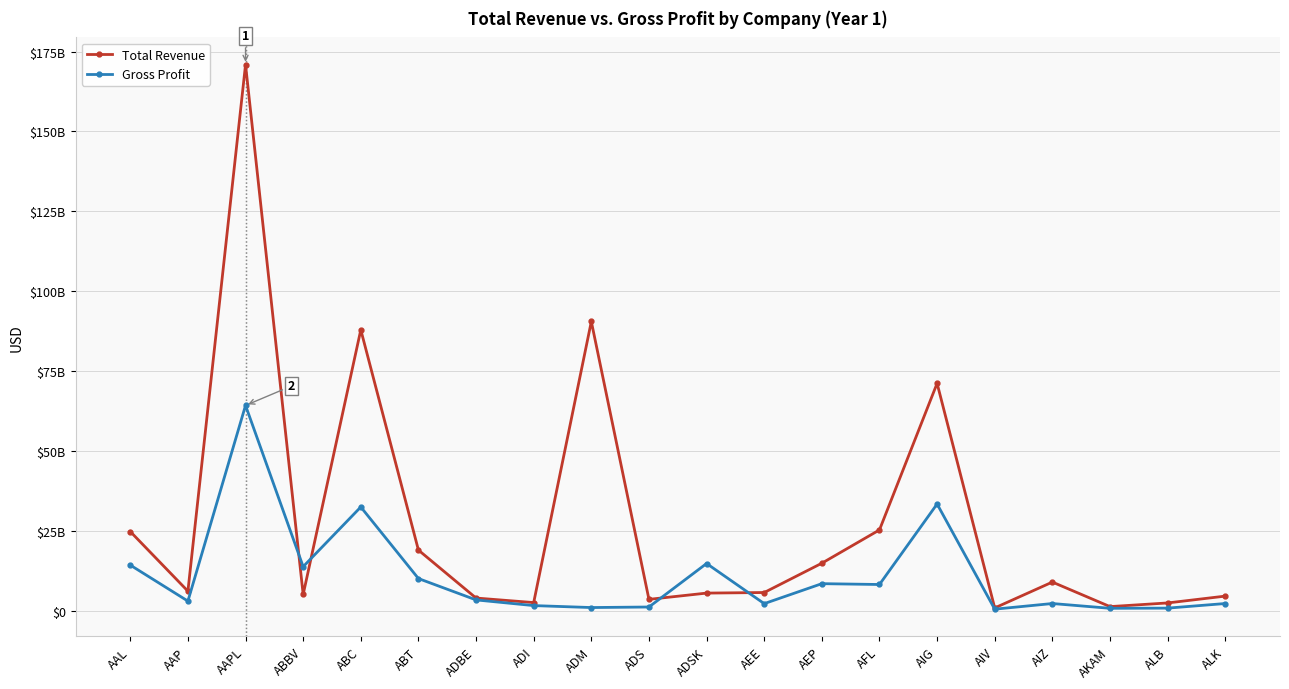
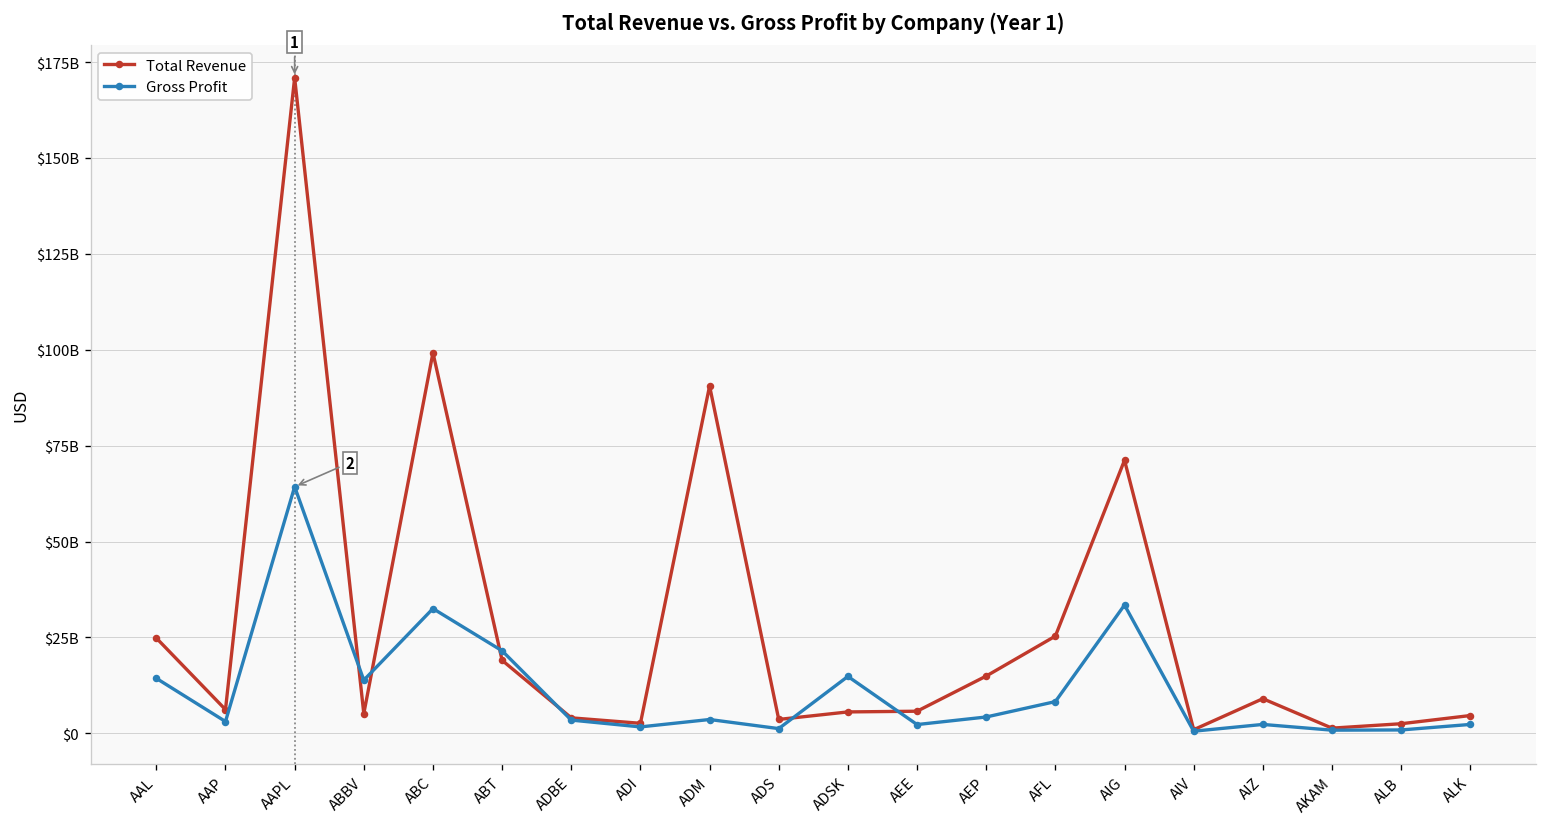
Total Revenue, ABC: $88000000000 -> $99000000000
Gross Profit, ABT: $10000000000 -> $22000000000
Gross Profit, ADM: $1000000000 -> $4000000000
Gross Profit, AEP: $9000000000 -> $4000000000
